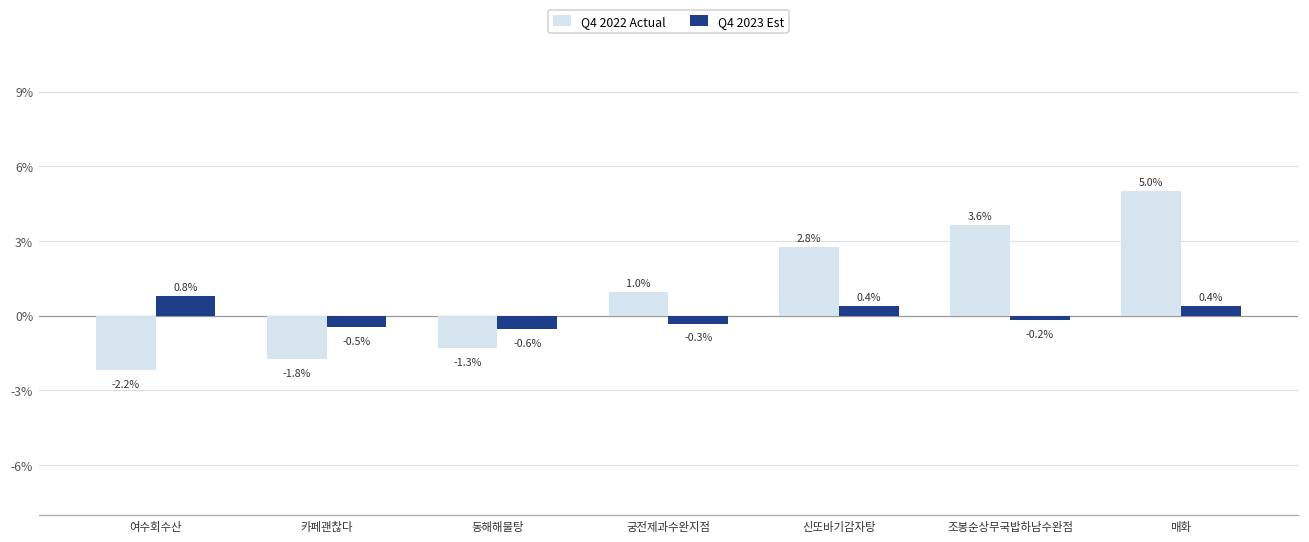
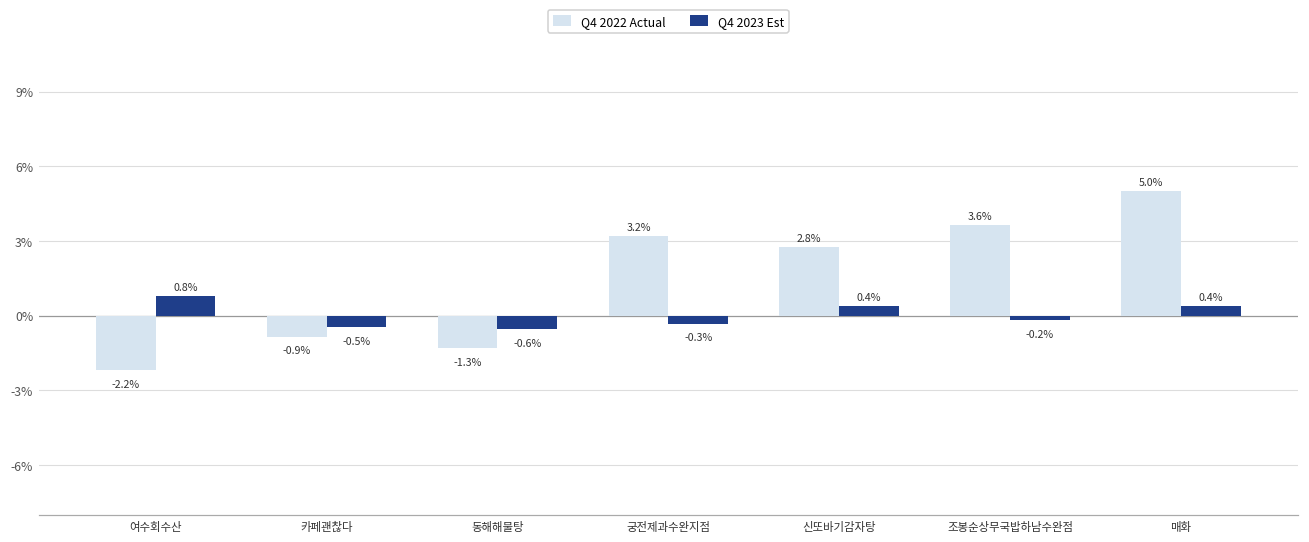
Q4 2022 Actual, 카페괜찮다: -1.8% -> -0.9%
Q4 2022 Actual, 궁전제과수완지점: 1.0% -> 3.2%
